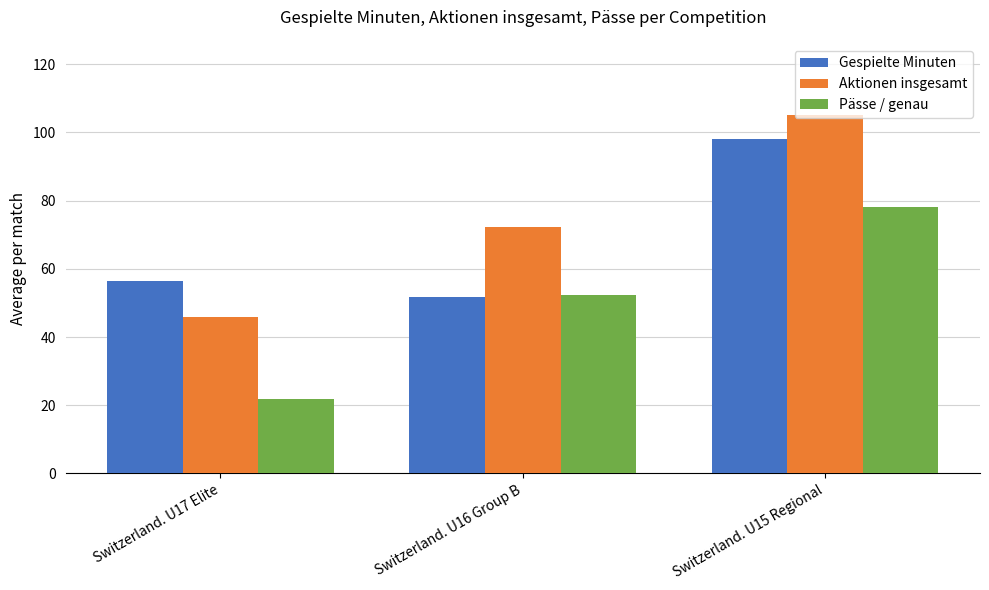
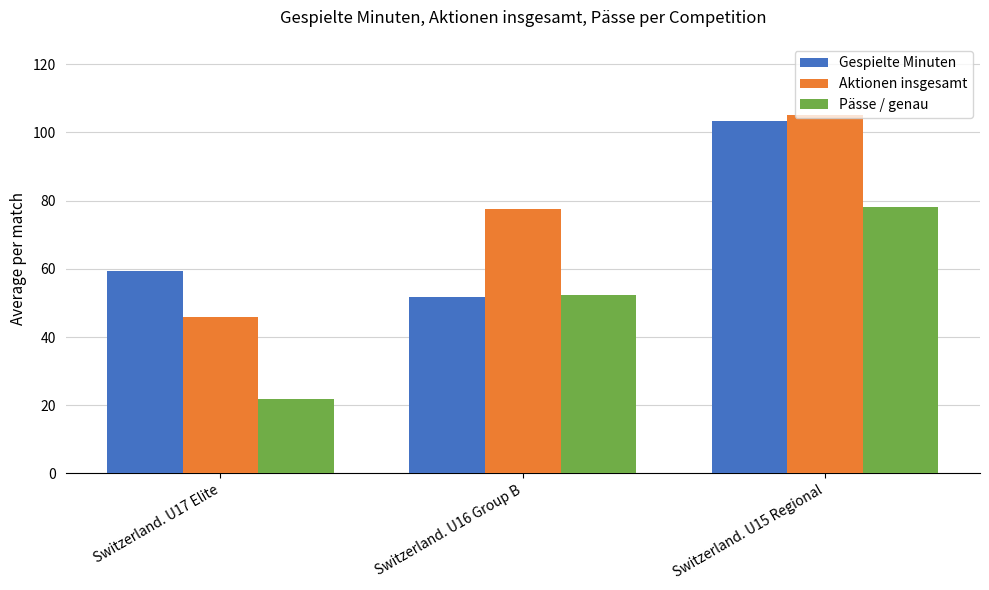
Gespielte Minuten, Switzerland. U17 Elite: 56 -> 60
Aktionen insgesamt, Switzerland. U16 Group B: 72 -> 78
Gespielte Minuten, Switzerland. U15 Regional: 98 -> 103
